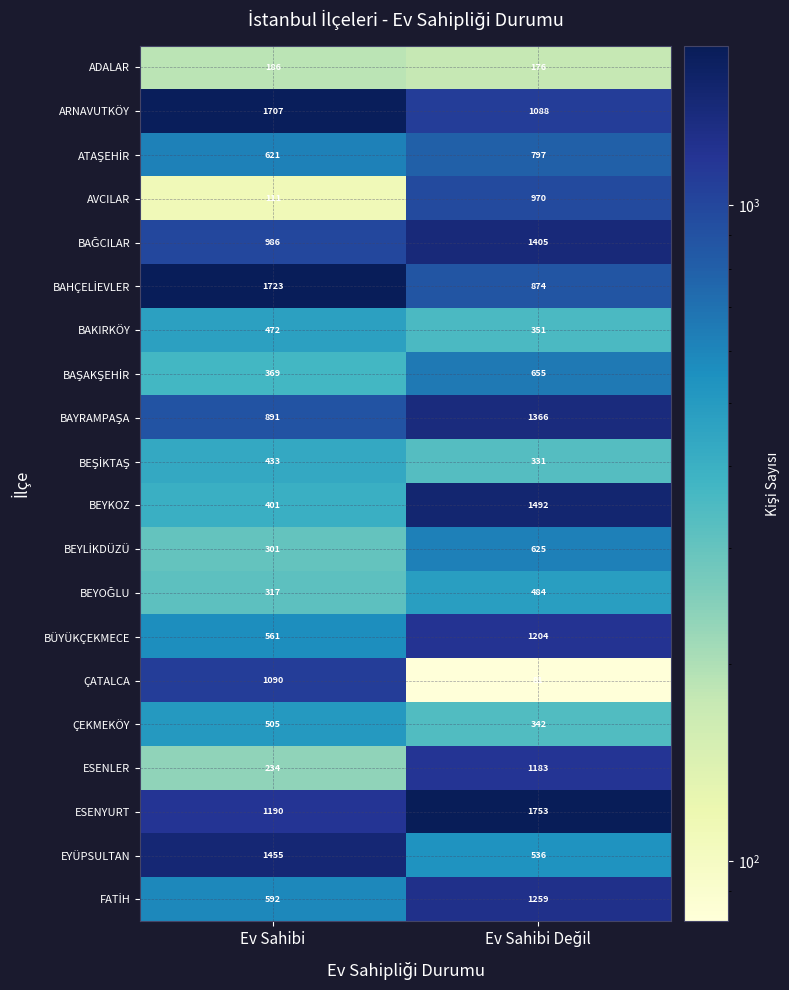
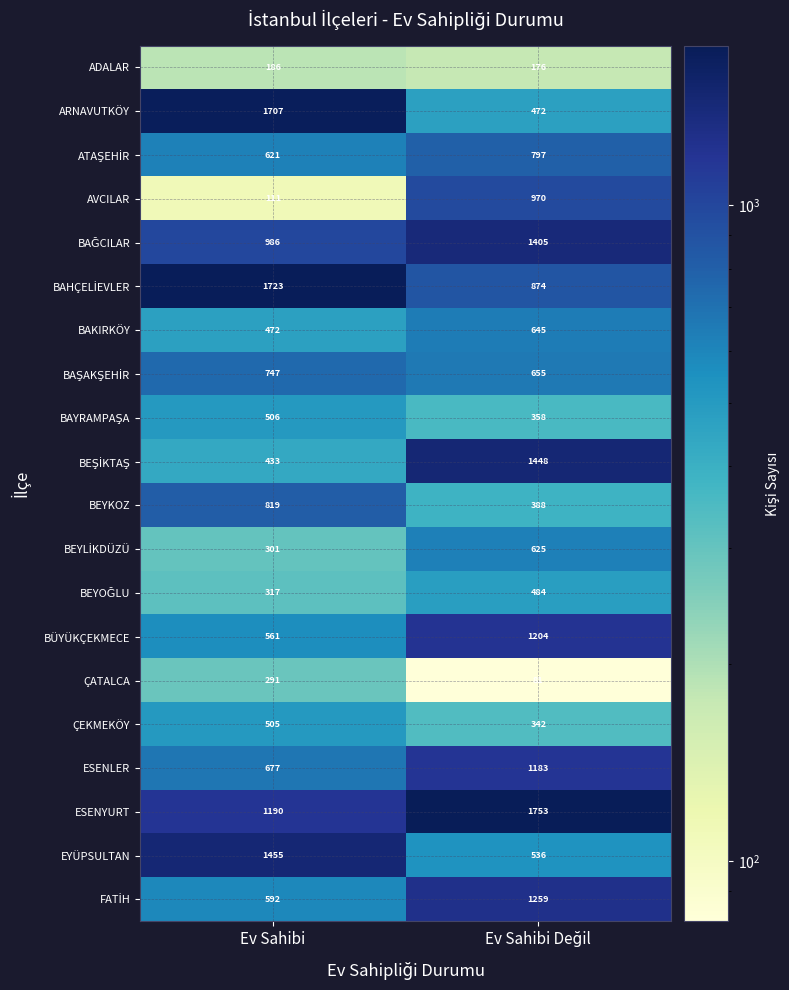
ARNAVUTKÖY, Ev Sahibi Değil: 1088 -> 472
BAKIRKÖY, Ev Sahibi Değil: 351 -> 645
BAŞAKŞEHİR, Ev Sahibi: 369 -> 747
BAYRAMPAŞA, Ev Sahibi: 891 -> 506
BAYRAMPAŞA, Ev Sahibi Değil: 1366 -> 358
BEŞİKTAŞ, Ev Sahibi Değil: 331 -> 1448
BEYKOZ, Ev Sahibi: 401 -> 819
BEYKOZ, Ev Sahibi Değil: 1492 -> 388
ÇATALCA, Ev Sahibi: 1090 -> 291
ESENLER, Ev Sahibi: 234 -> 677
